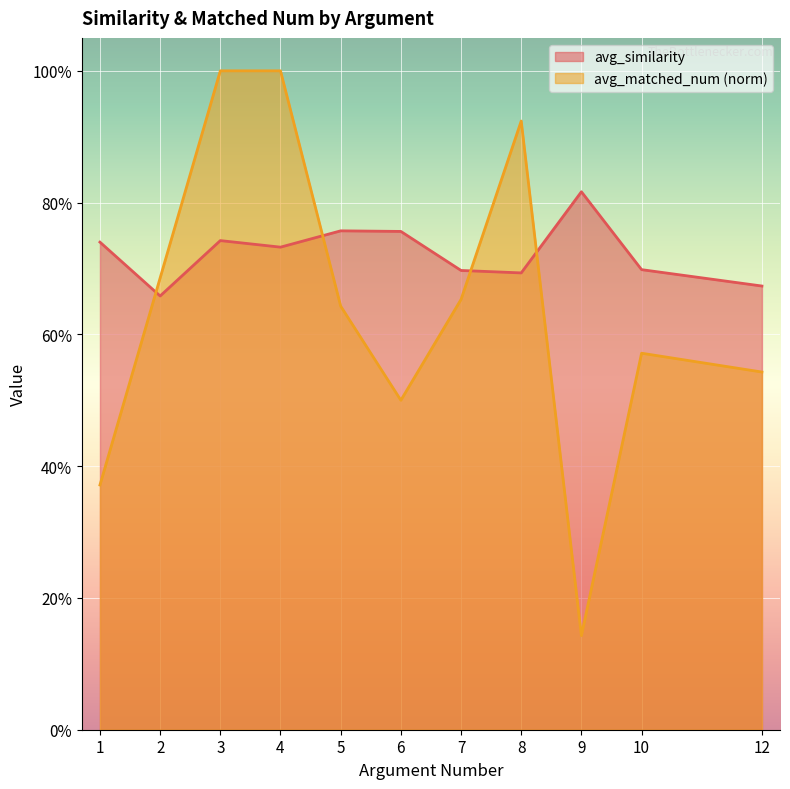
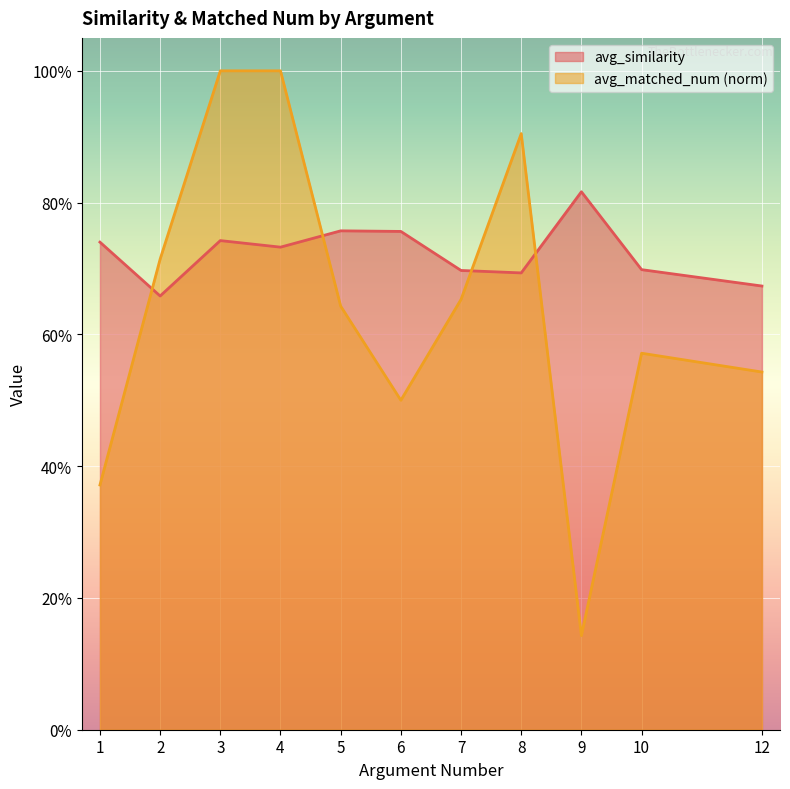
avg_matched_num (norm), 2: 69% -> 71%
avg_matched_num (norm), 8: 92% -> 90%
